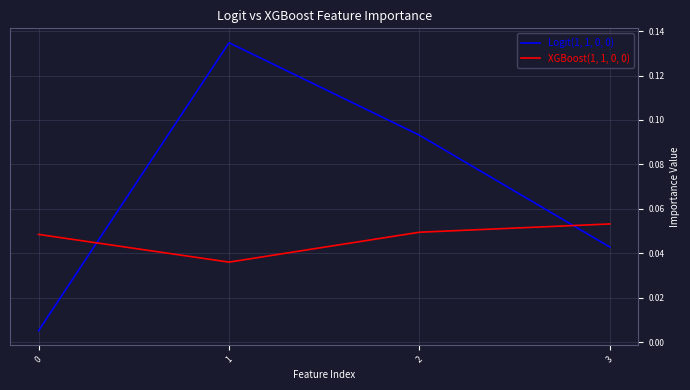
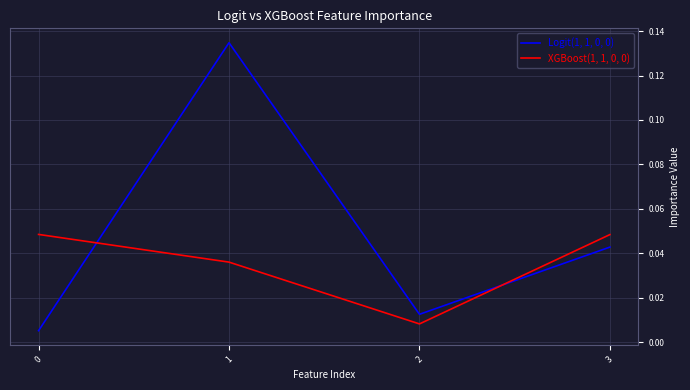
Logit(1, 1, 0, 0), 2: 0.093 -> 0.013
XGBoost(1, 1, 0, 0), 2: 0.049 -> 0.008
XGBoost(1, 1, 0, 0), 3: 0.053 -> 0.048
